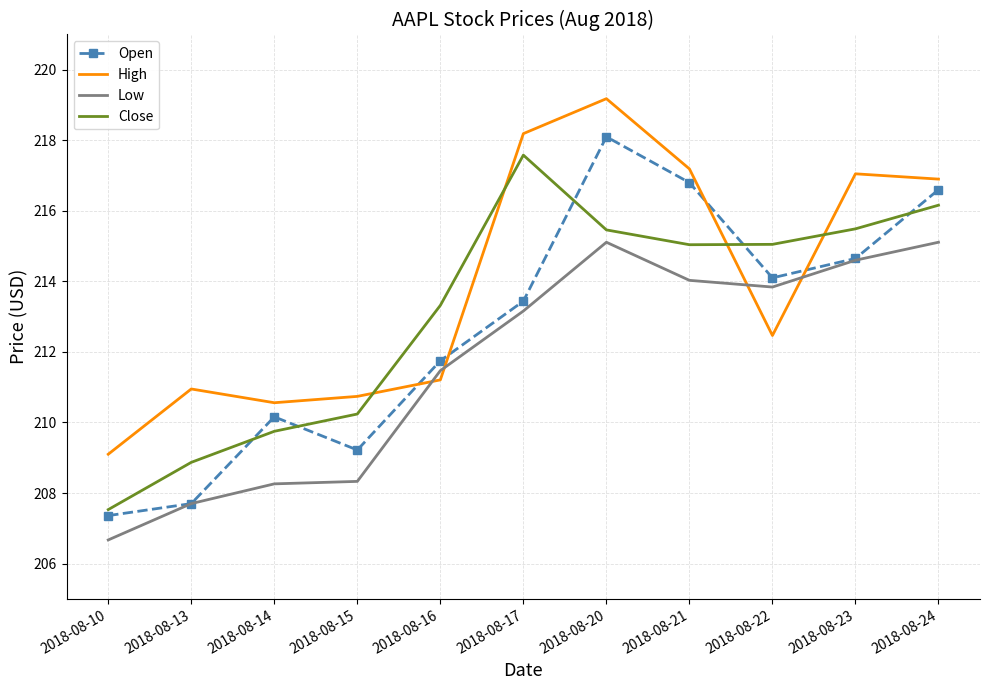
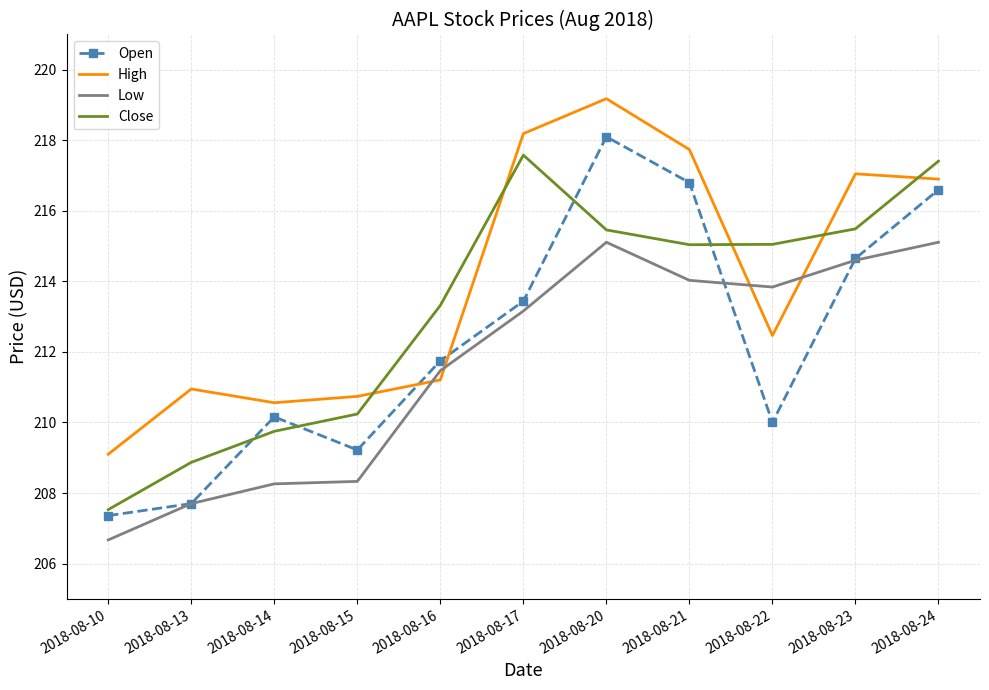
High, 2018-08-21: 217.2 -> 217.7
Open, 2018-08-22: 214.1 -> 210.0
Close, 2018-08-24: 216.2 -> 217.4
